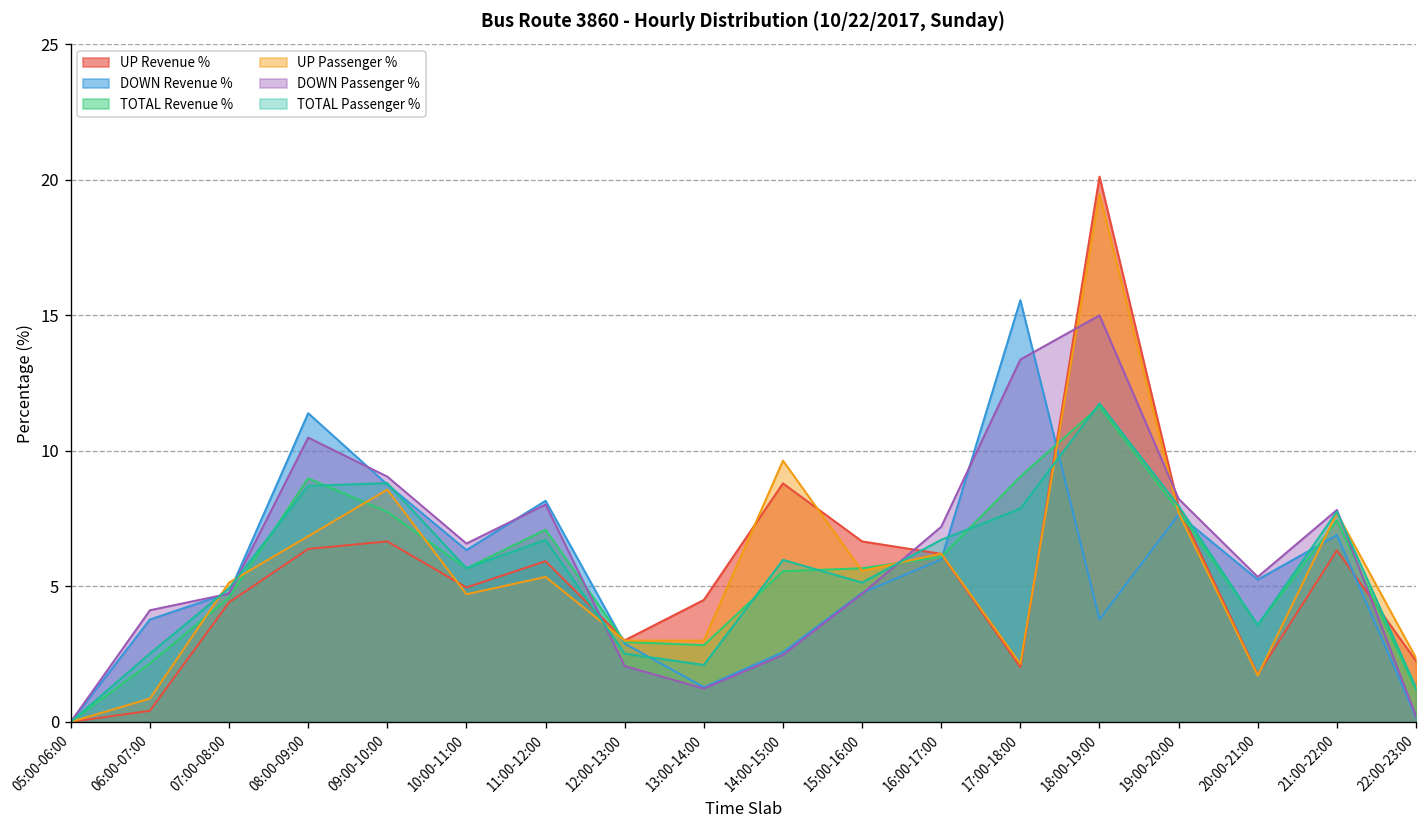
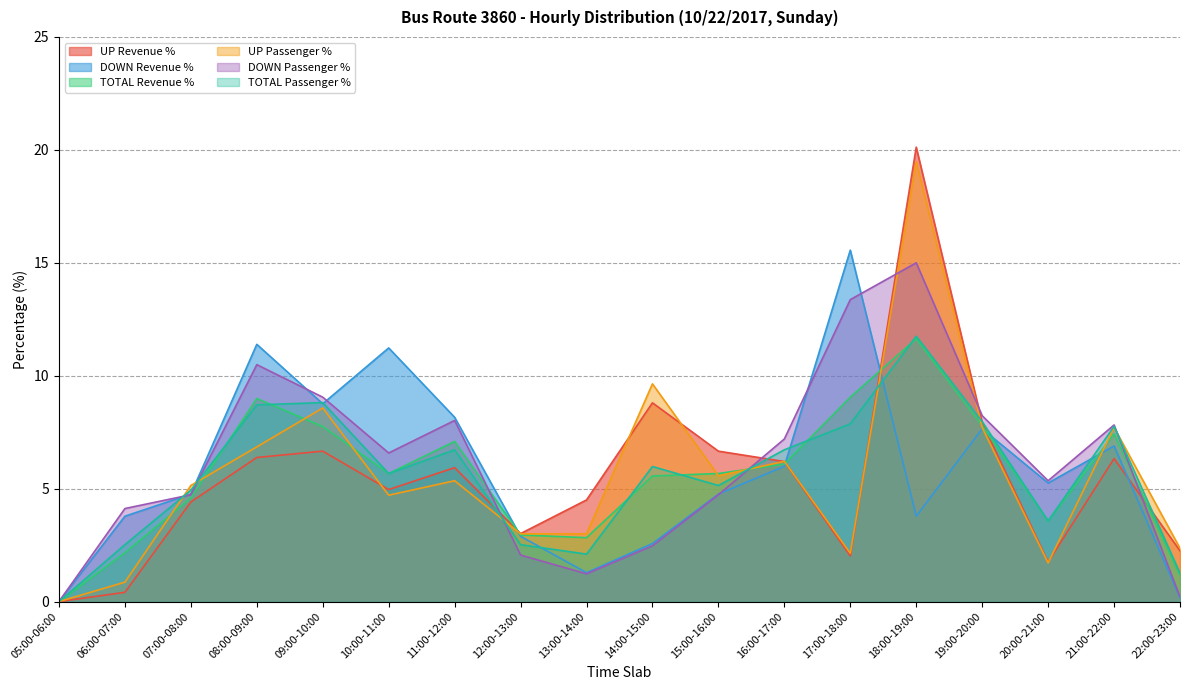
DOWN Revenue %, 10:00-11:00: 6.3 -> 11.2
